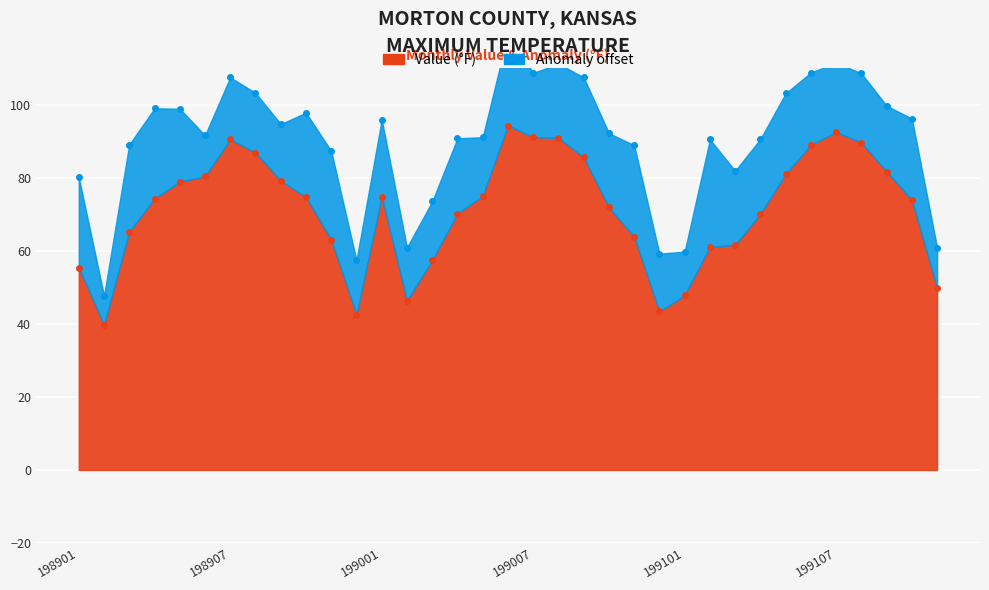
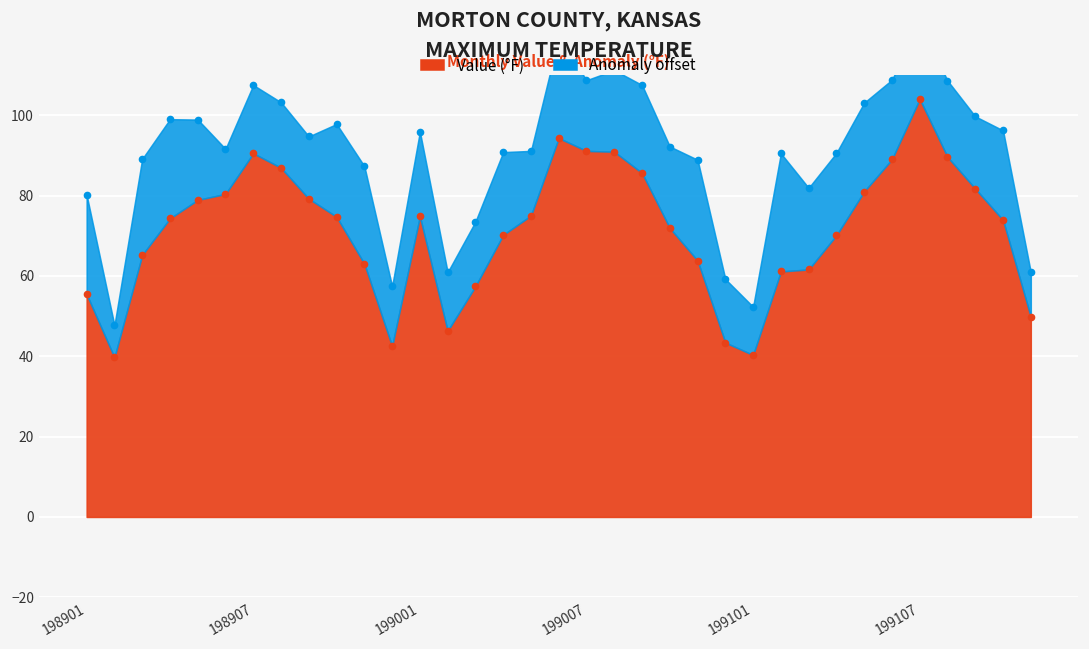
Value (°F), 199101: 48 -> 40
Value (°F), 199107: 93 -> 104
